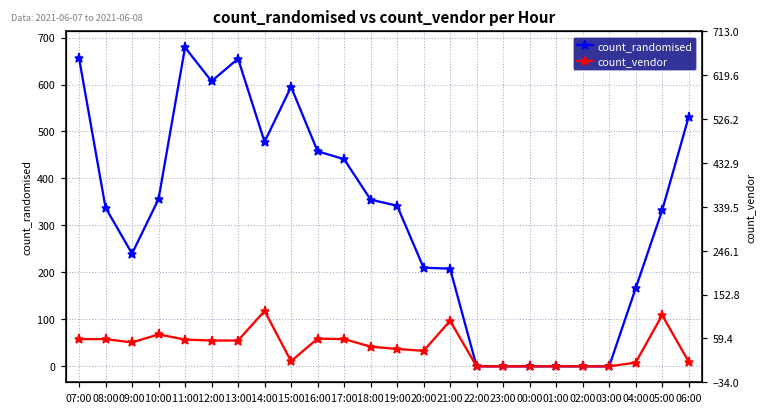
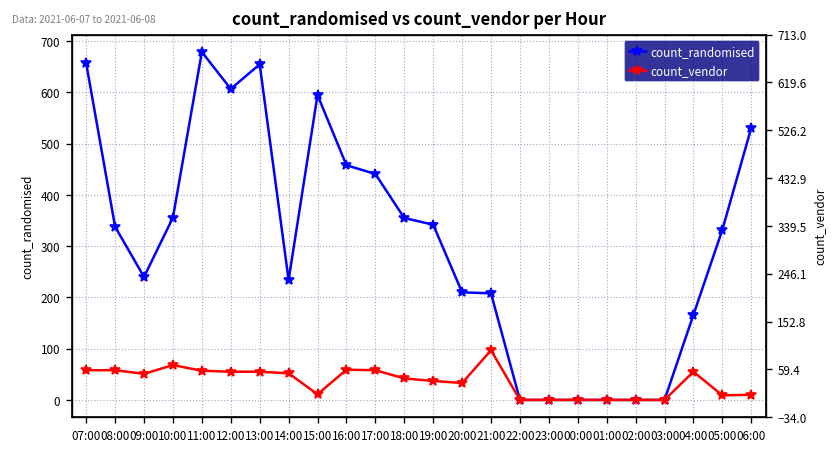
count_randomised, 14:00: 480 -> 230
count_vendor, 14:00: 120 -> 50
count_vendor, 04:00: 10 -> 60
count_vendor, 05:00: 110 -> 10
